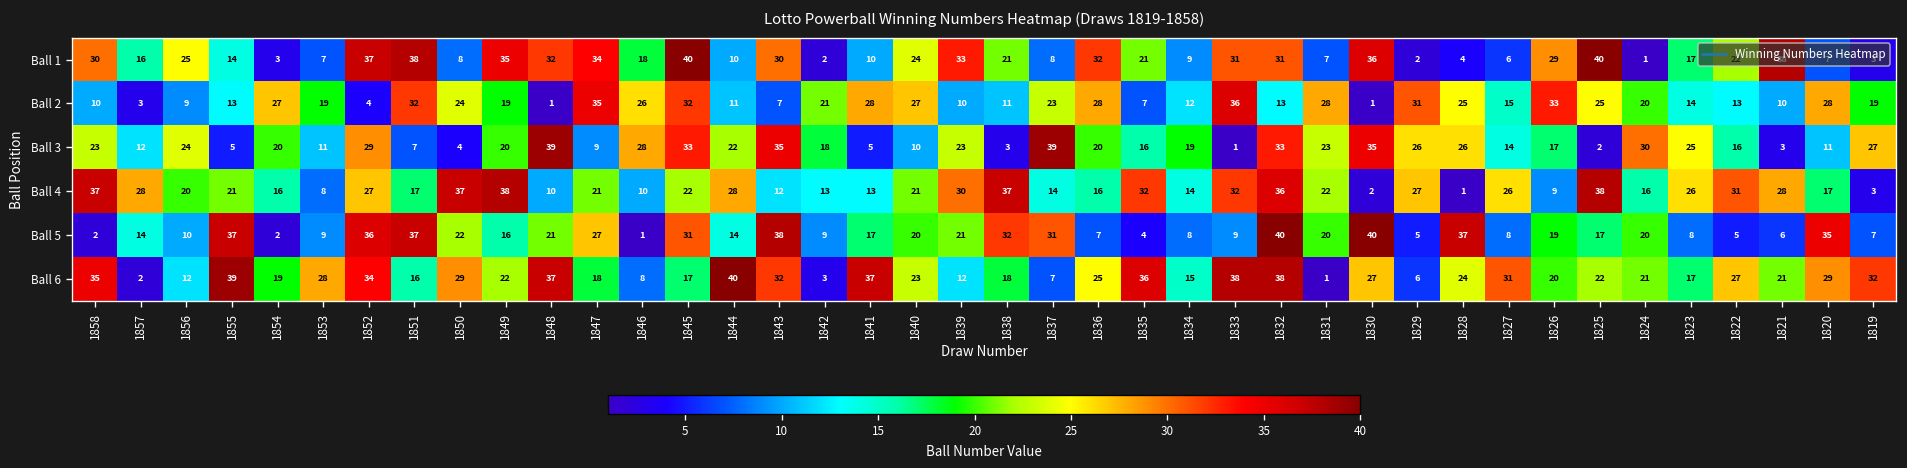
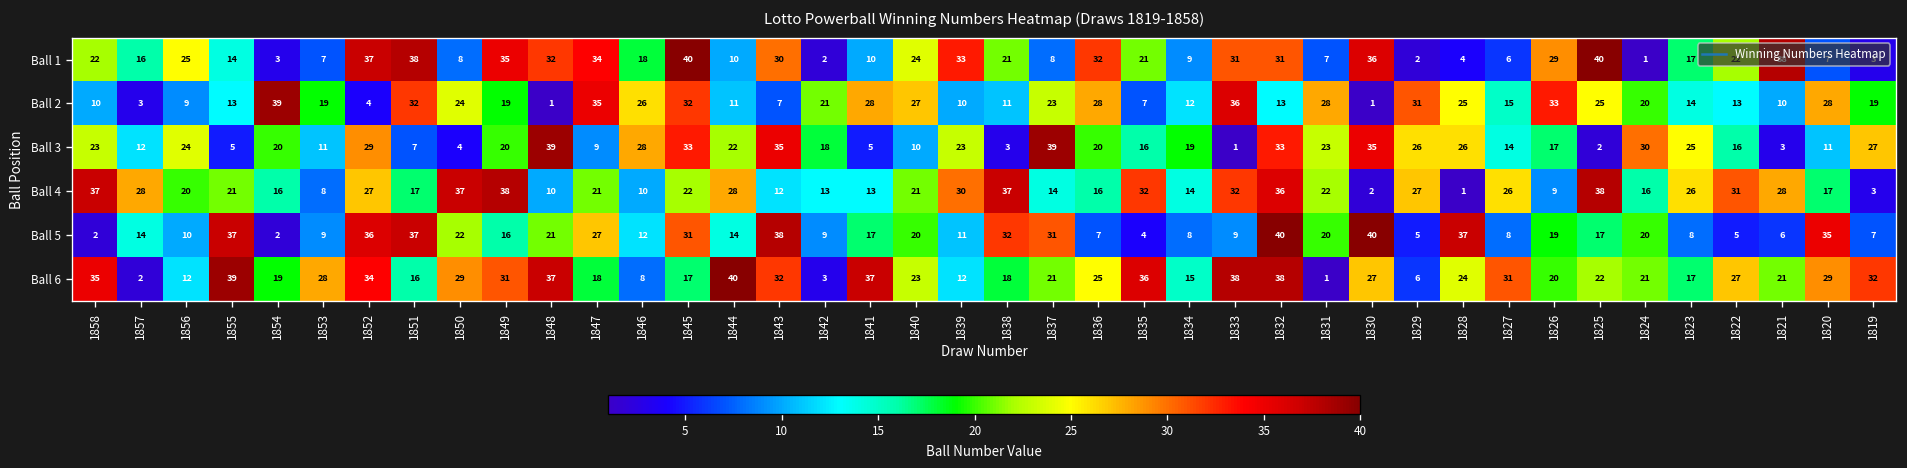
Ball 1, 1858: 30 -> 22
Ball 2, 1854: 27 -> 39
Ball 5, 1846: 1 -> 12
Ball 5, 1839: 21 -> 11
Ball 6, 1849: 22 -> 31
Ball 6, 1837: 7 -> 21
